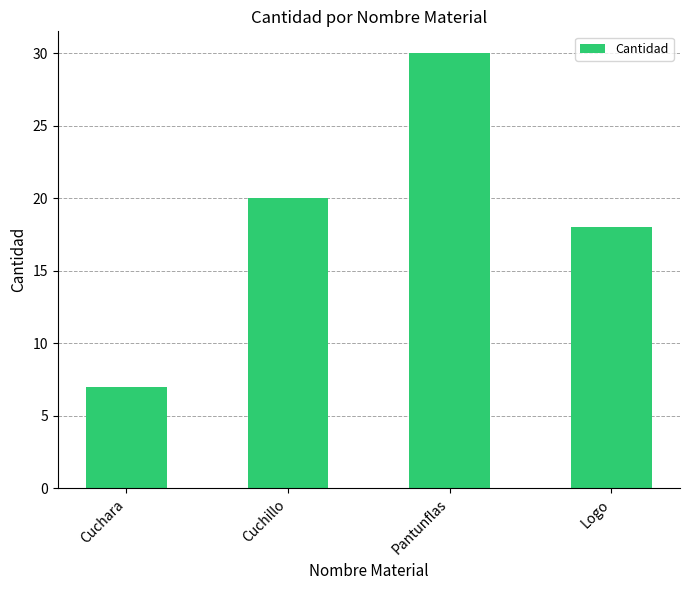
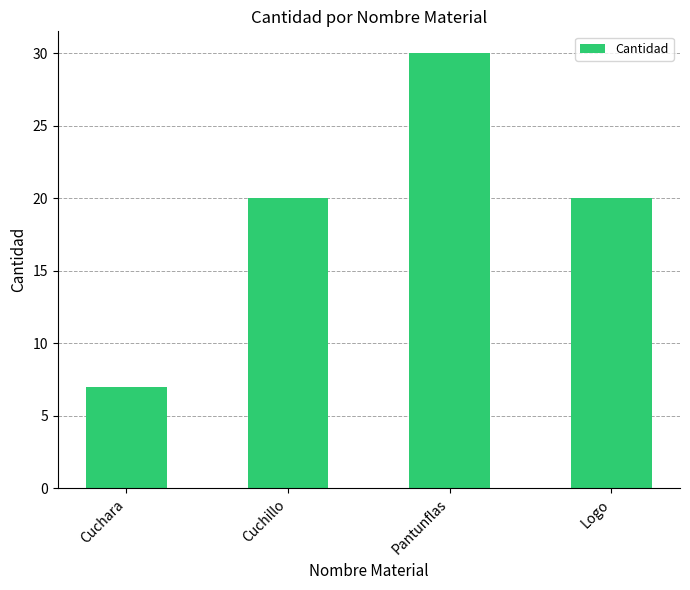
Logo: 18 -> 20
